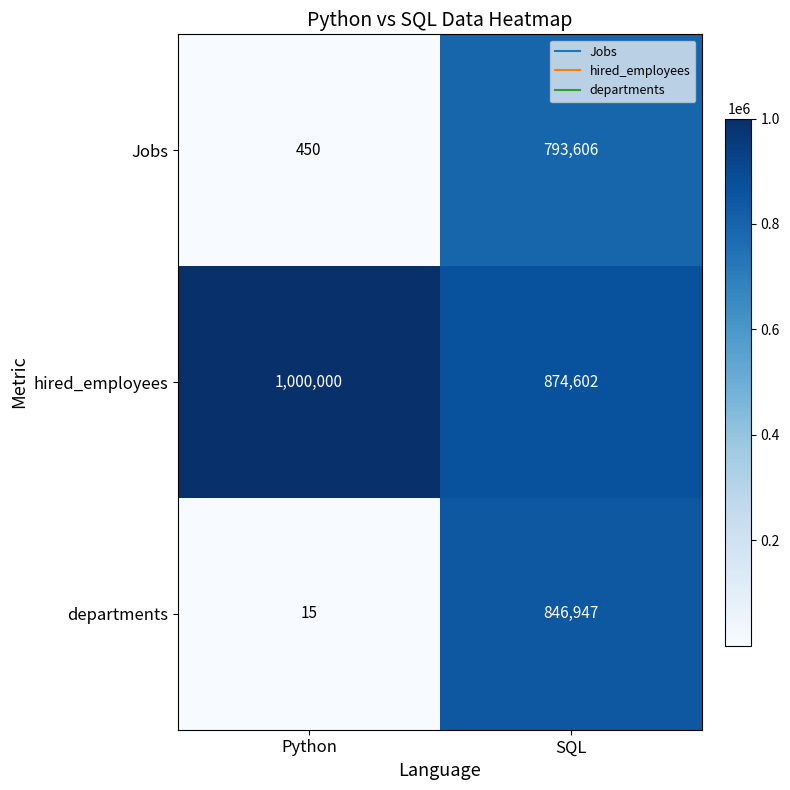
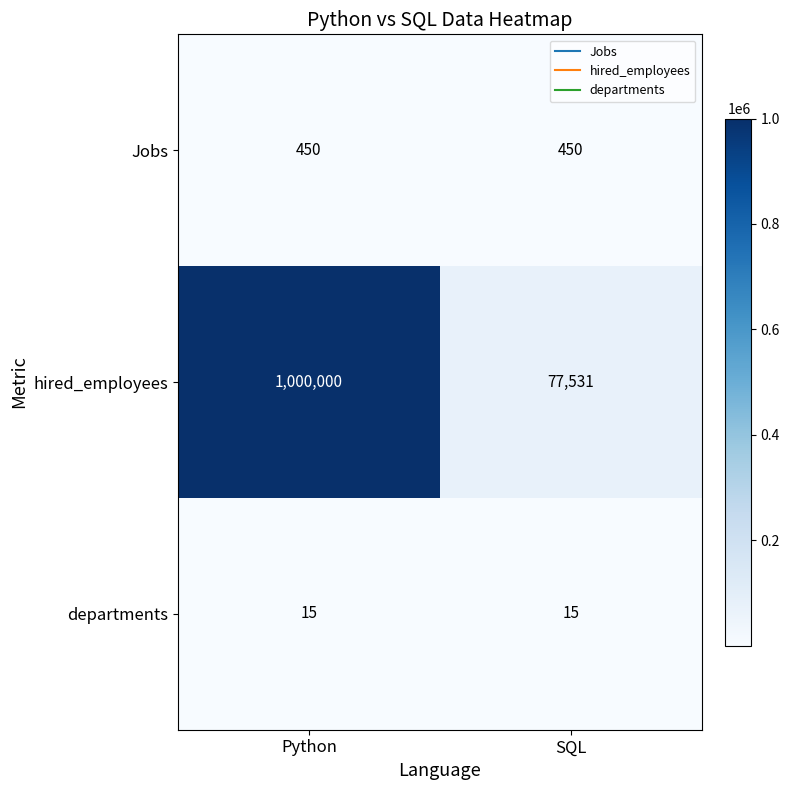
Jobs, SQL: 793,606 -> 450
hired_employees, SQL: 874,602 -> 77,531
departments, SQL: 846,947 -> 15
